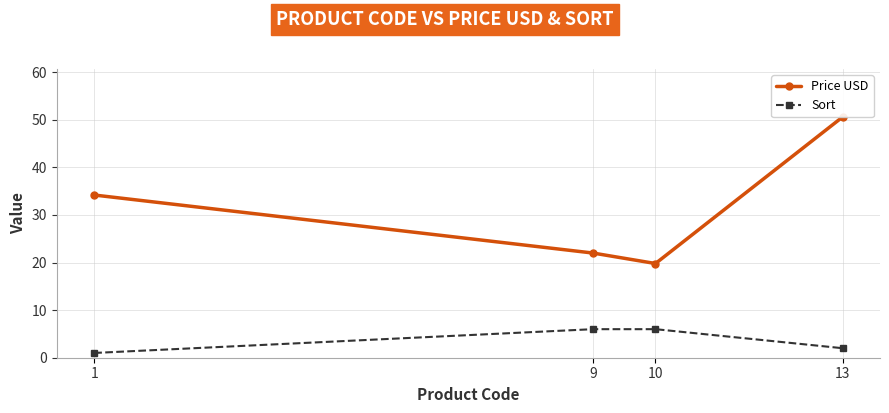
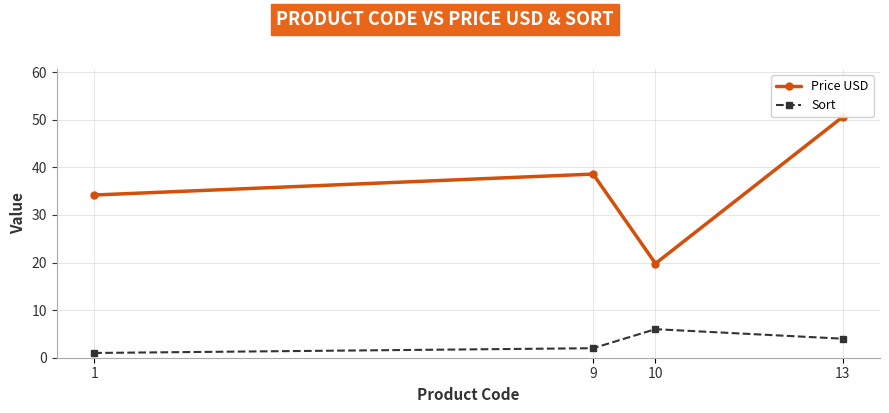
Price USD, 9: 22 -> 39
Sort, 9: 6 -> 2
Sort, 13: 2 -> 4
